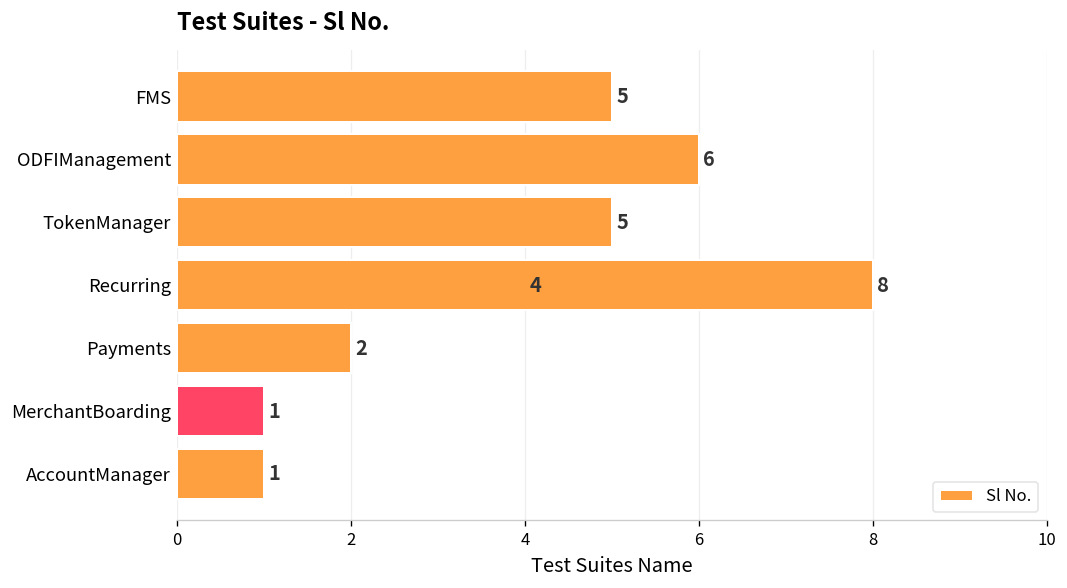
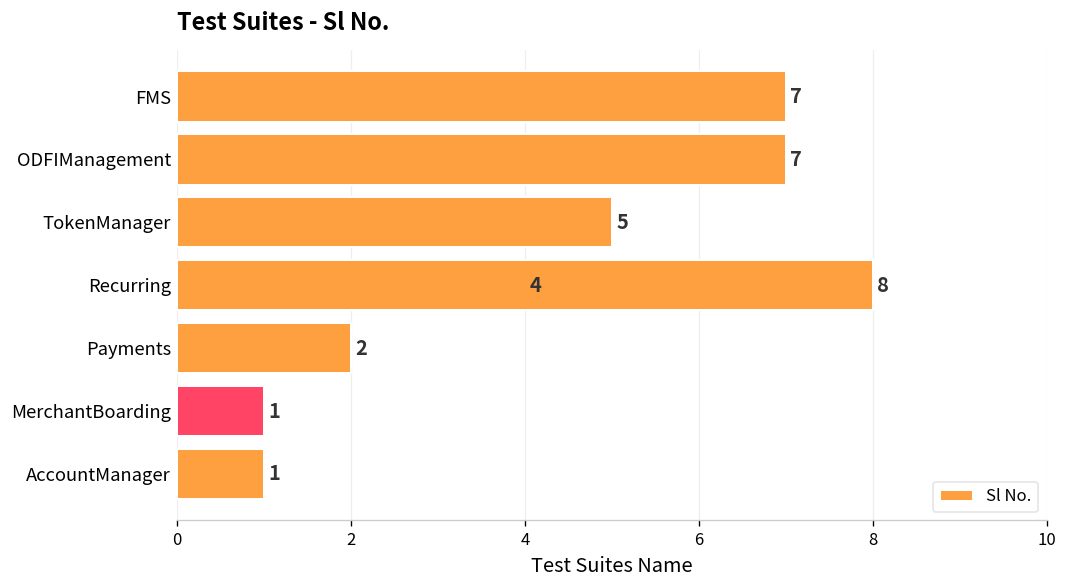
FMS: 5 -> 7
ODFIManagement: 6 -> 7
